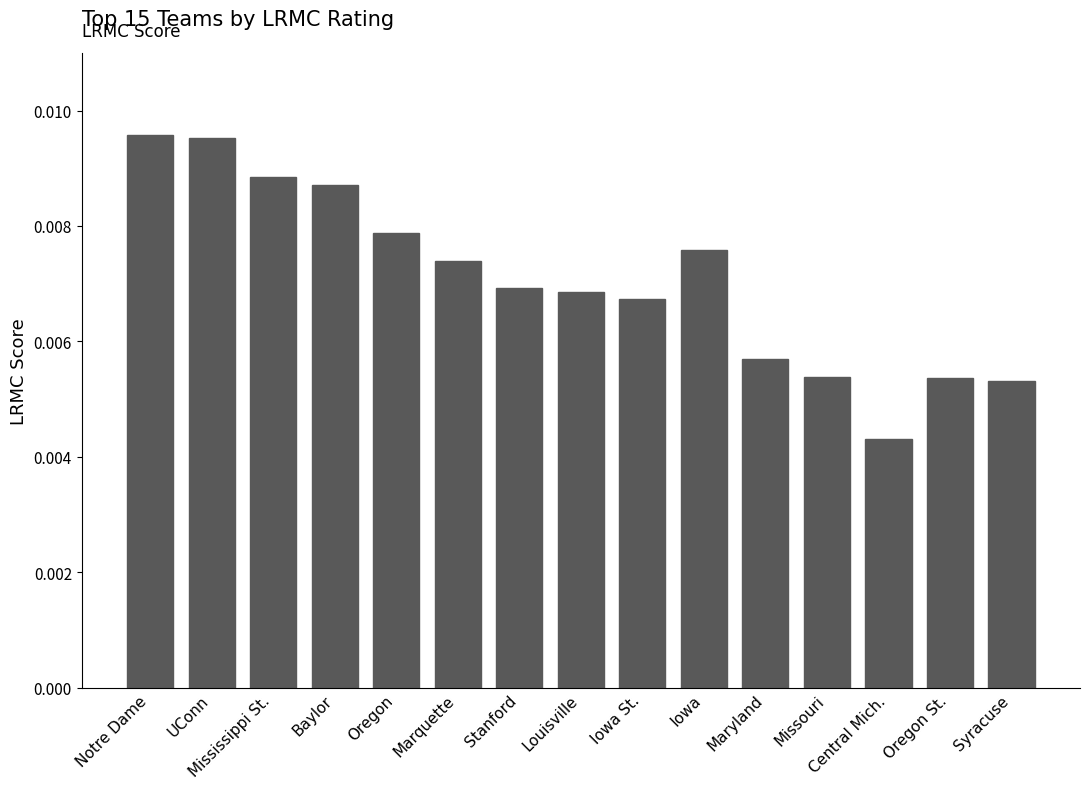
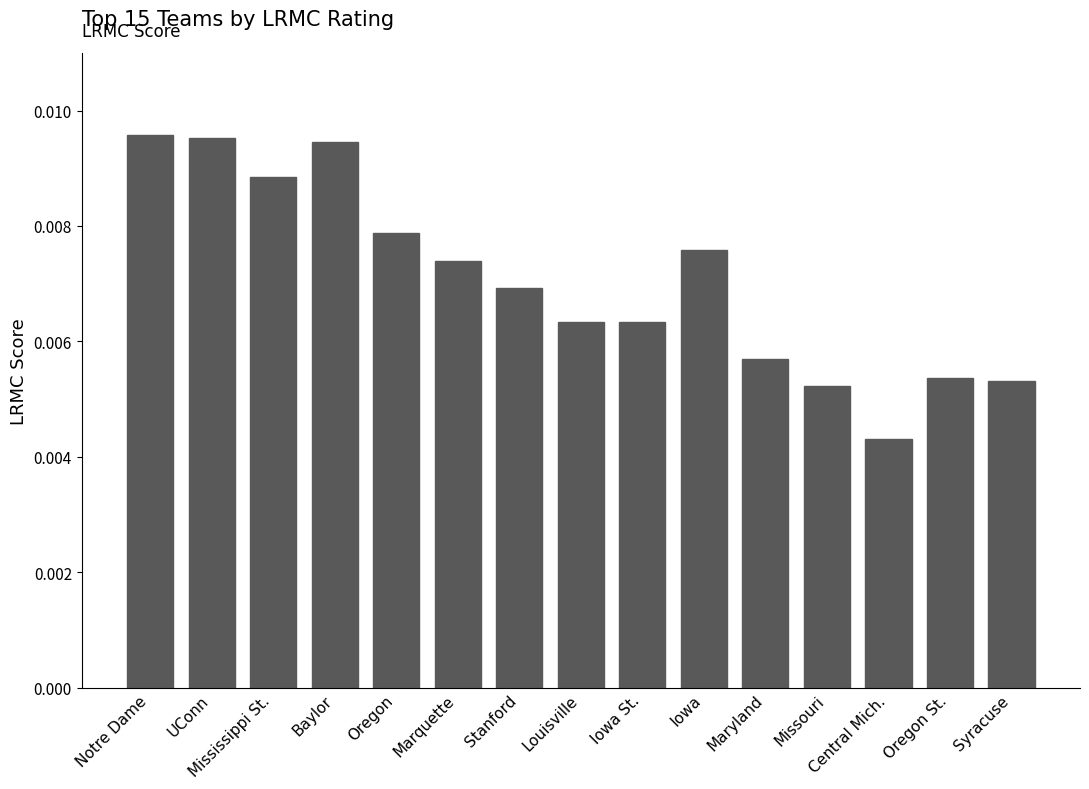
Baylor: 0.0087 -> 0.0095
Louisville: 0.0069 -> 0.0063
Iowa St.: 0.0067 -> 0.0063
Missouri: 0.0054 -> 0.0052
